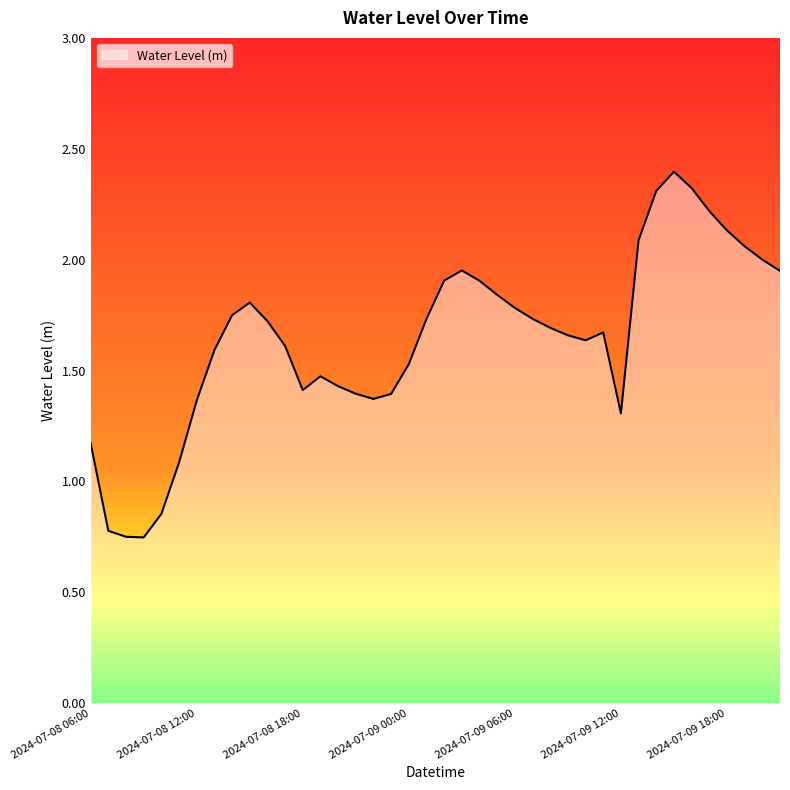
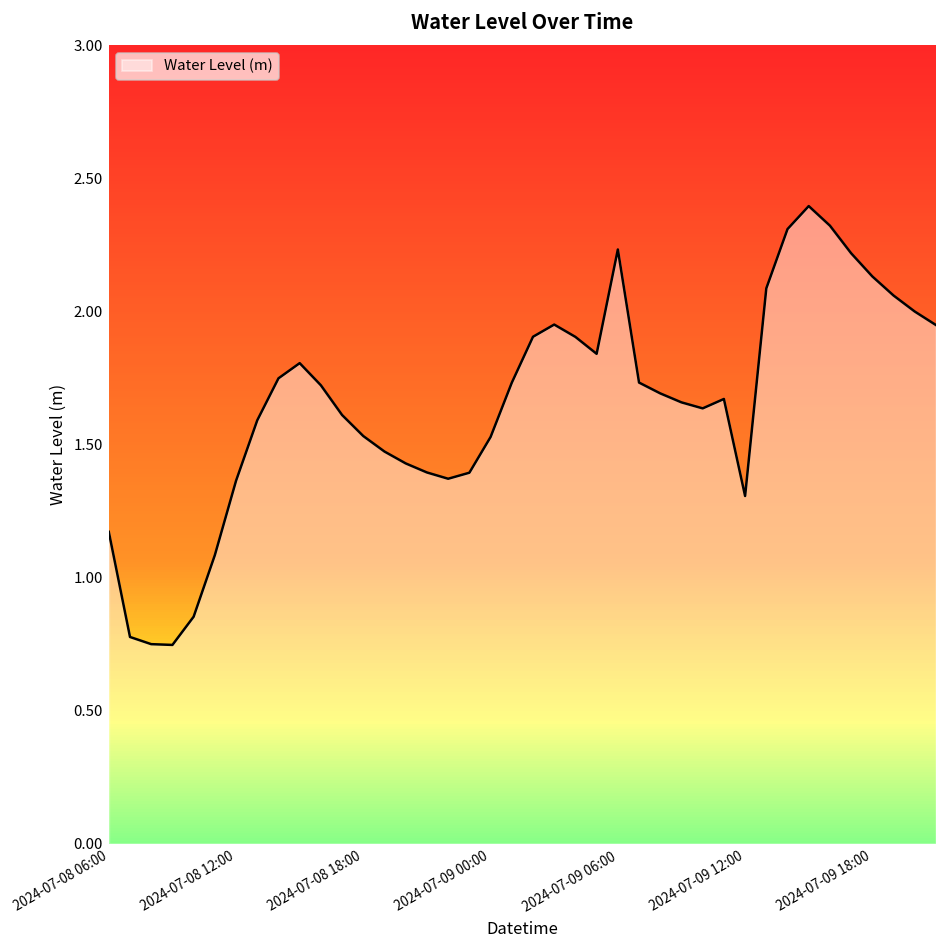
2024-07-08 18:00: 1.41 -> 1.53
2024-07-09 06:00: 1.78 -> 2.23
